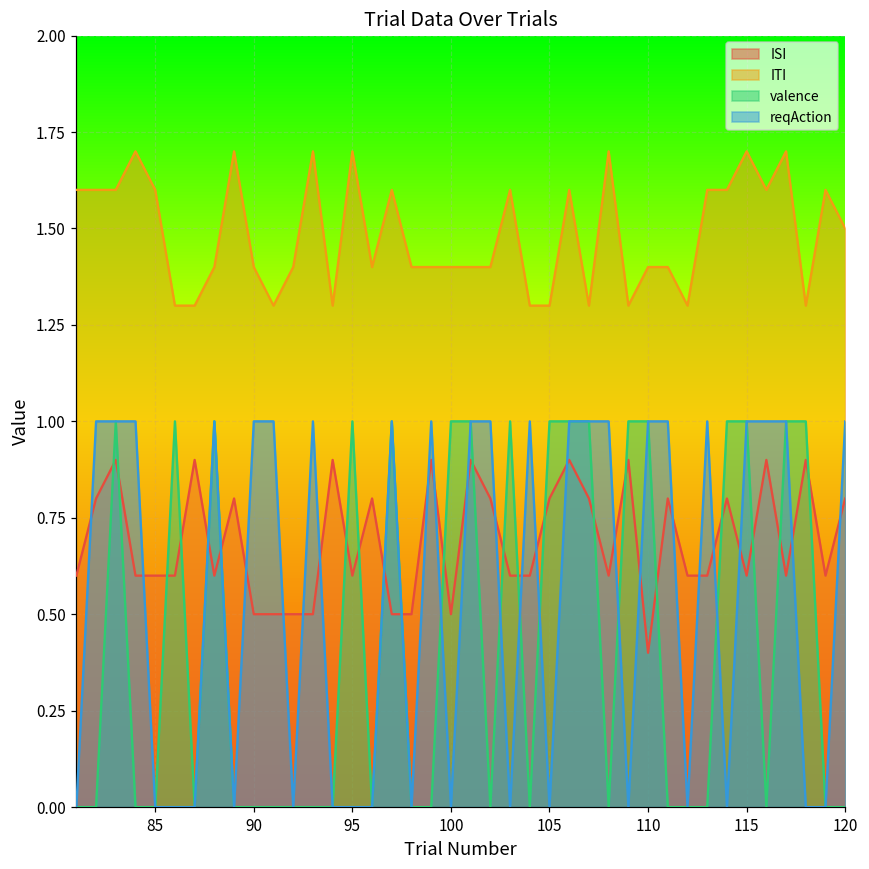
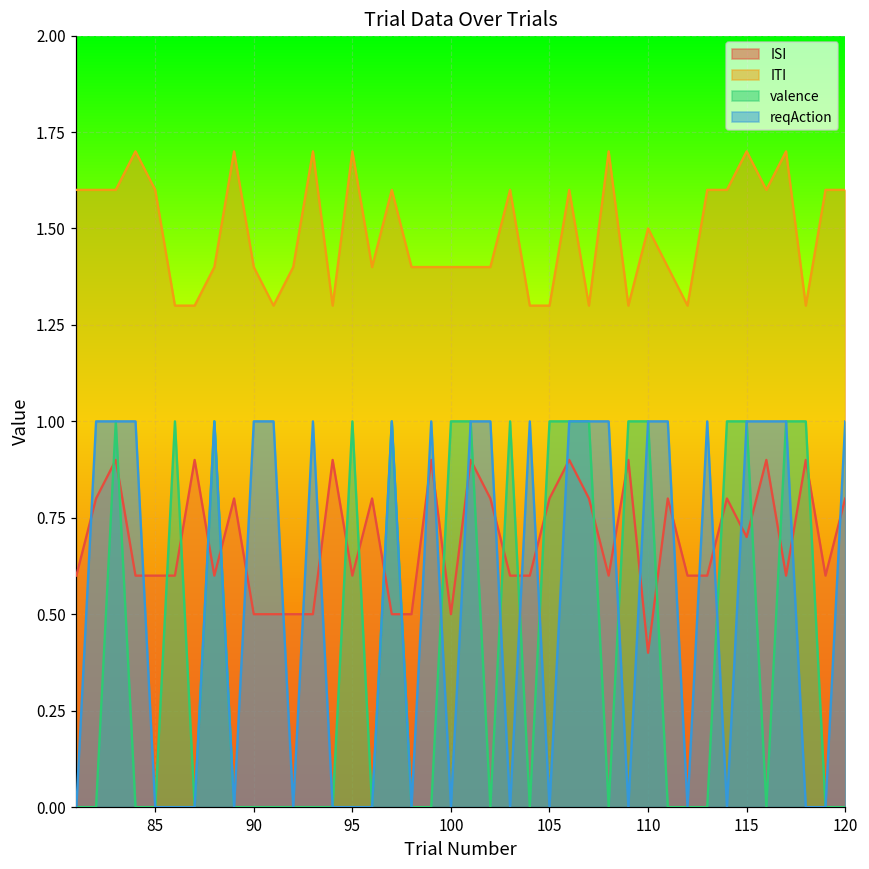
ITI, 110: 1.4 -> 1.5
ISI, 115: 0.6 -> 0.7
ITI, 120: 1.5 -> 1.6
